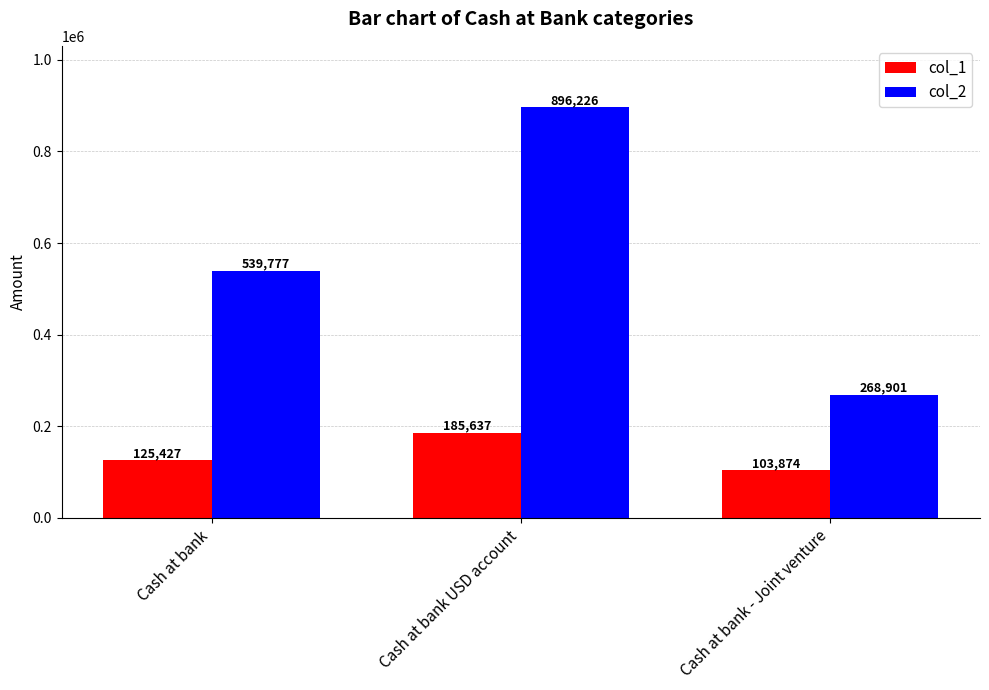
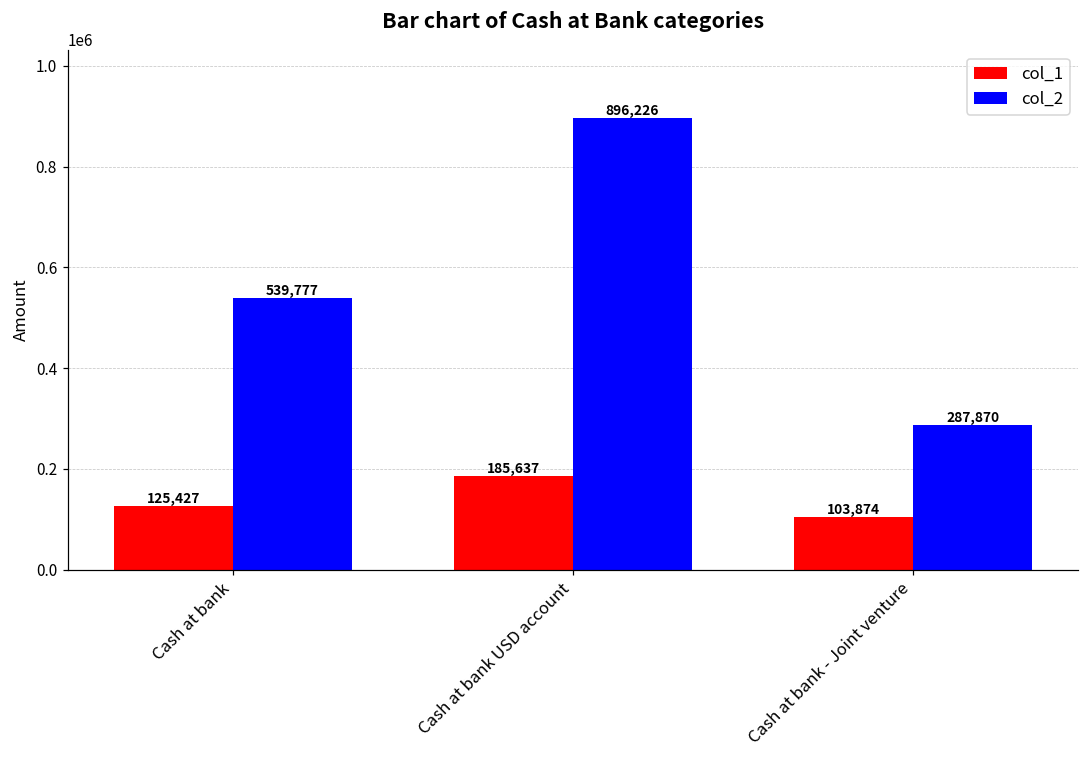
col_2, Cash at bank - Joint venture: 268,901 -> 287,870
